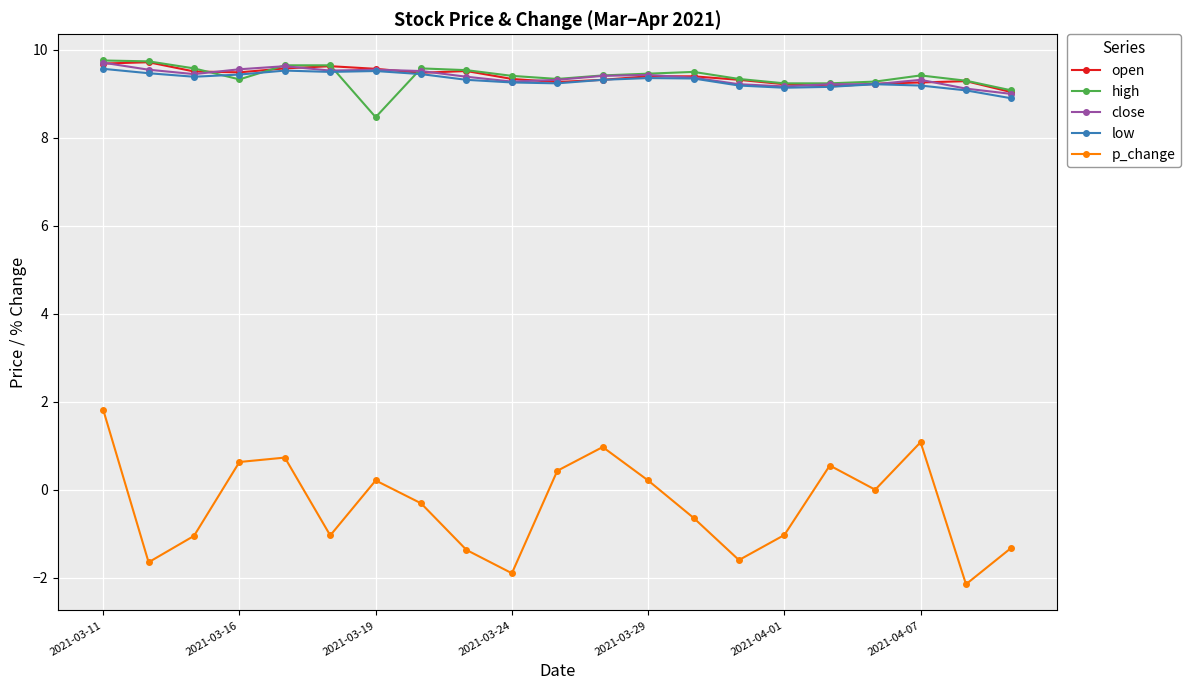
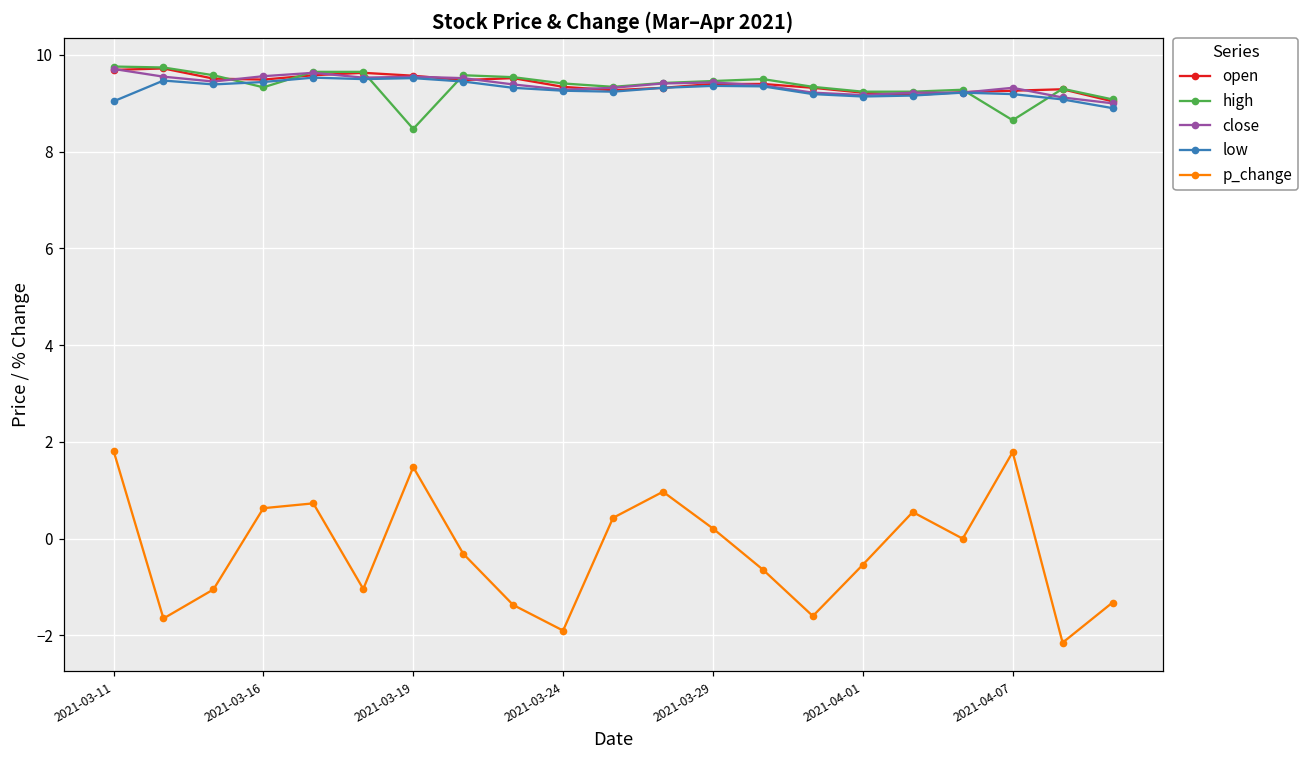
low, 2021-03-11: 9.6 -> 9.0
p_change, 2021-03-19: 0.2 -> 1.5
p_change, 2021-04-01: -1.0 -> -0.5
high, 2021-04-07: 9.4 -> 8.7
p_change, 2021-04-07: 1.1 -> 1.8
